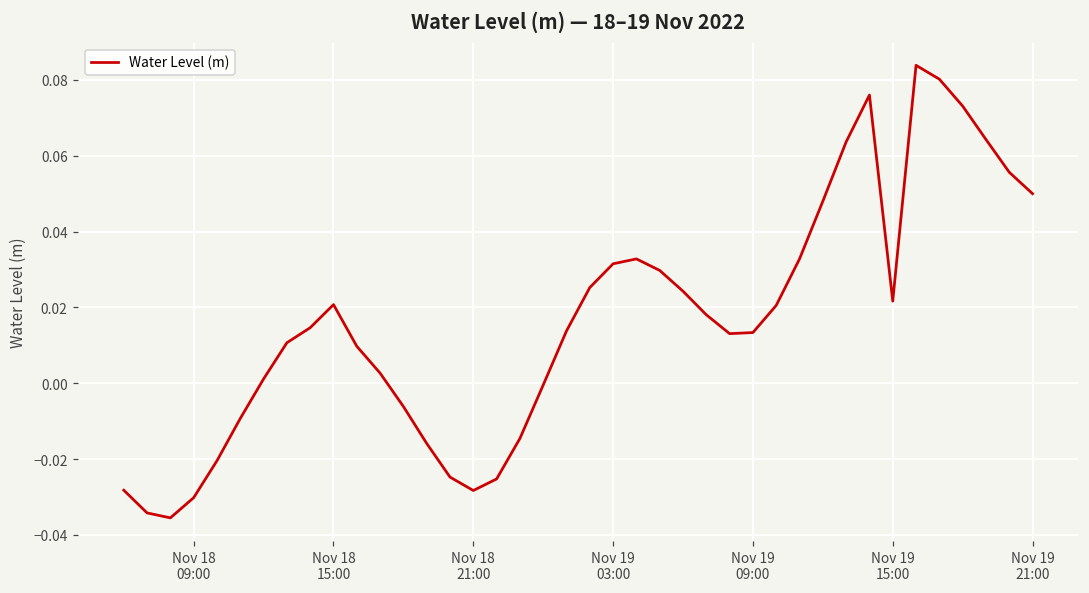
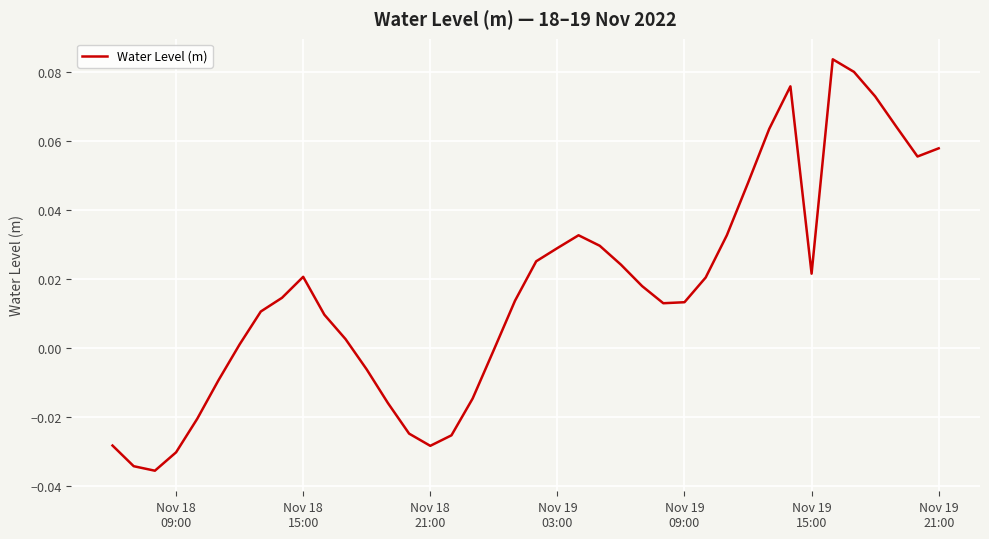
Nov 19 03:00: 0.031 -> 0.029
Nov 19 21:00: 0.050 -> 0.058
